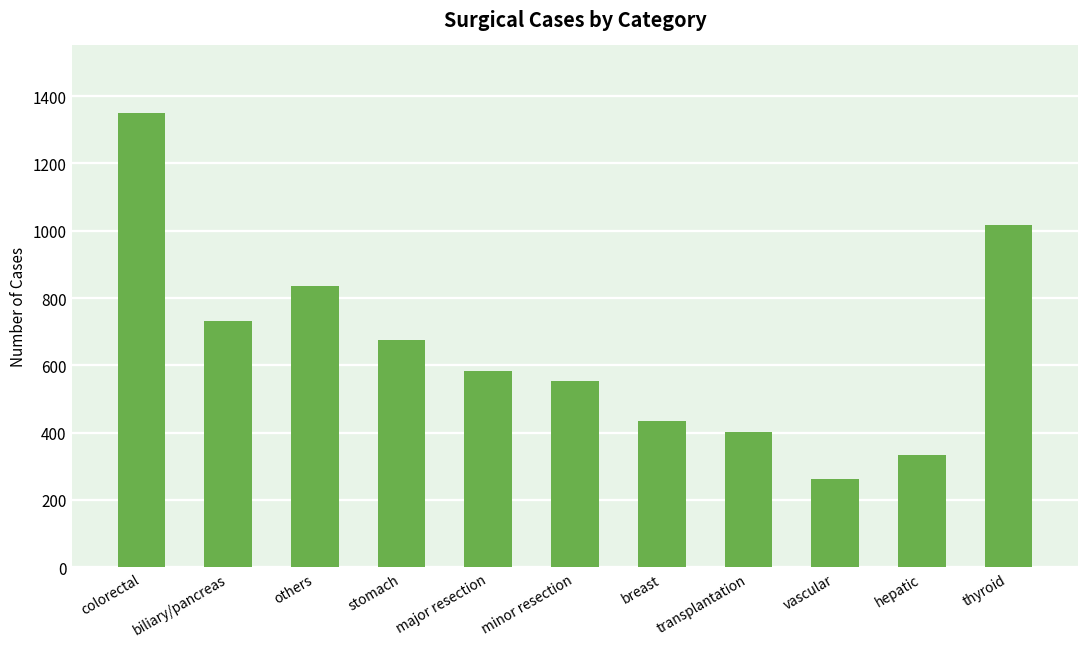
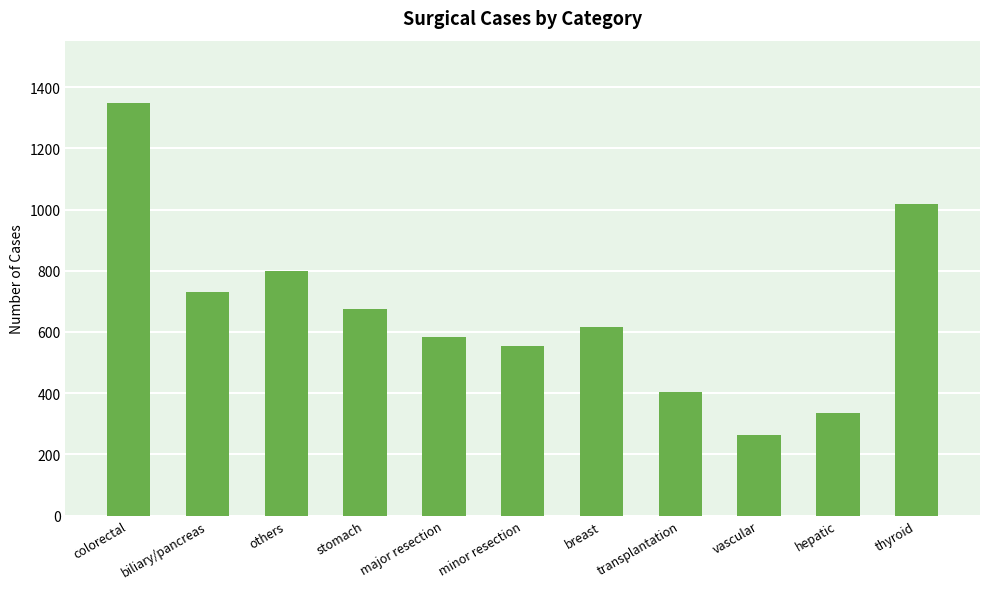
others: 840 -> 800
breast: 430 -> 620
